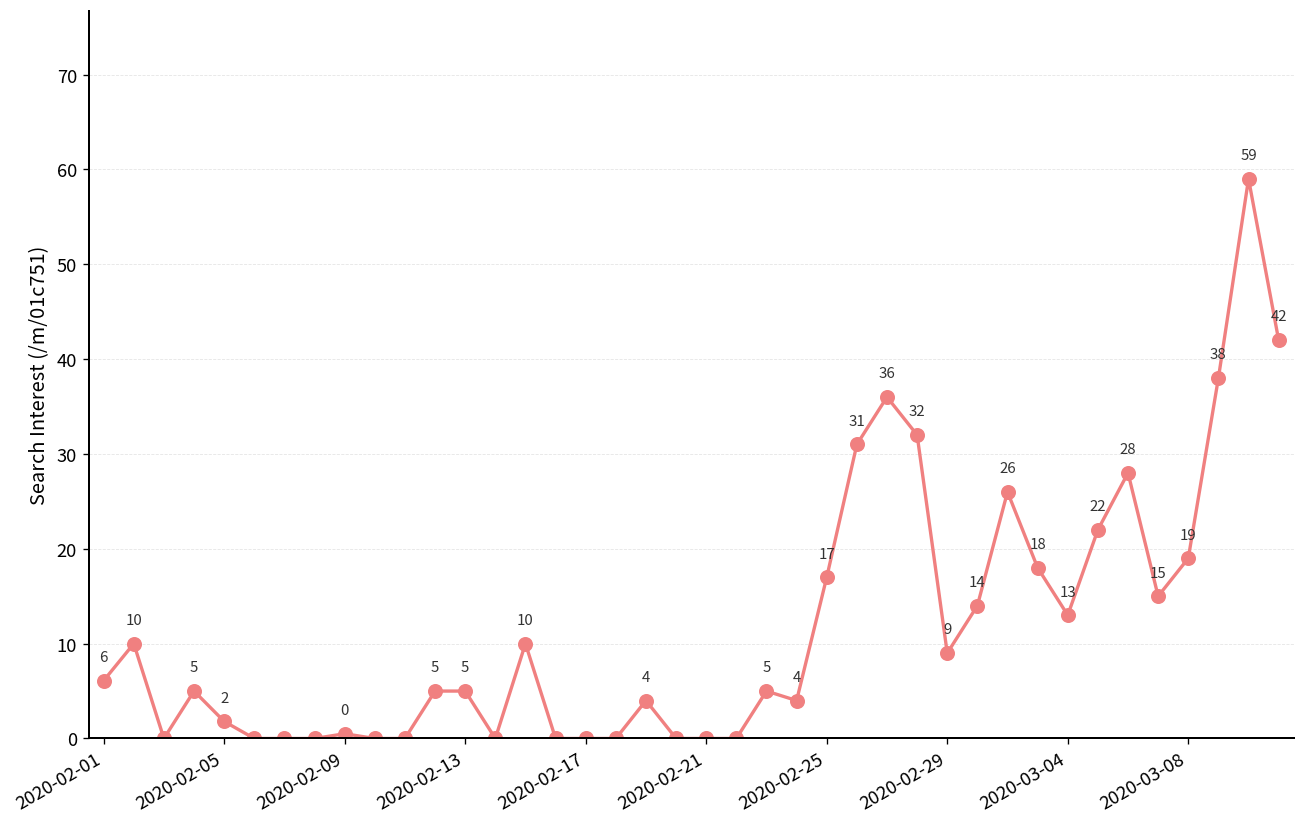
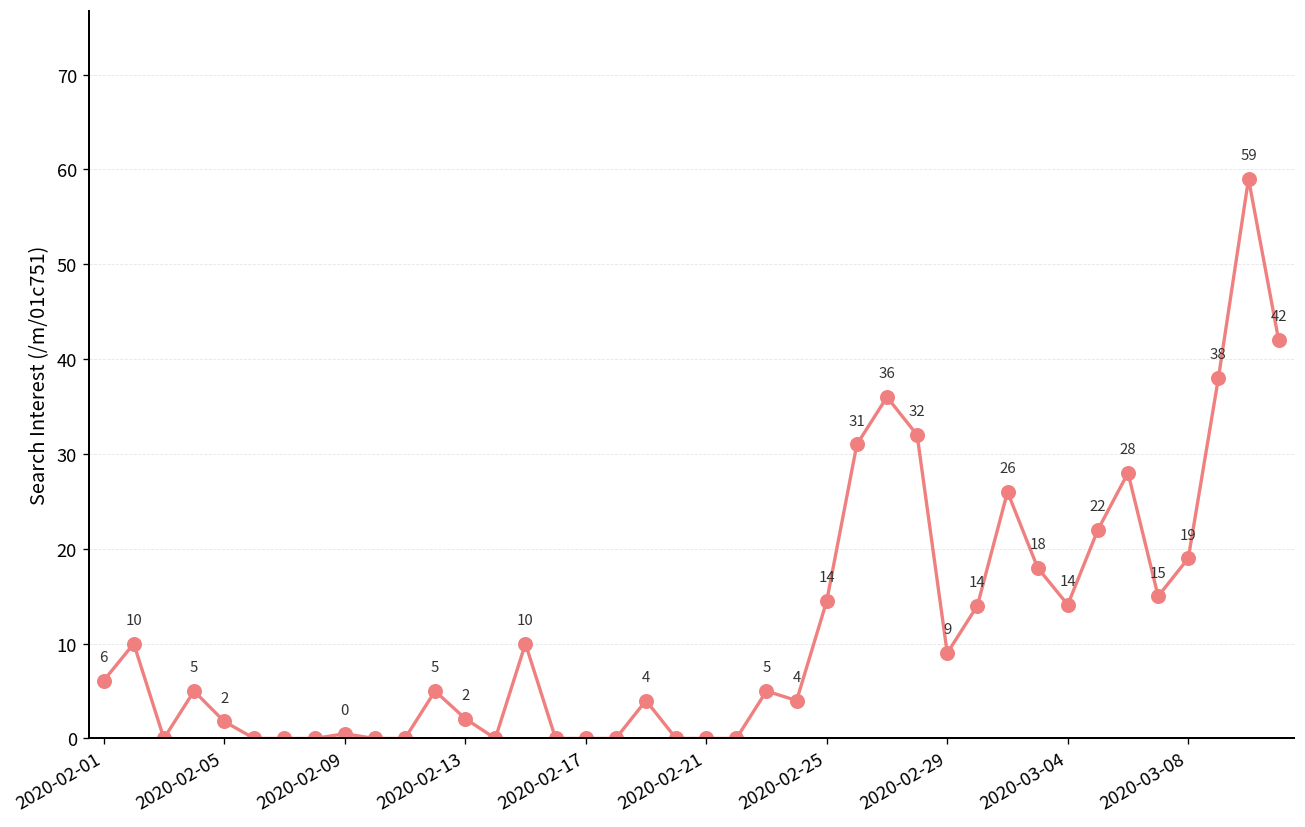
2020-02-13: 5 -> 2
2020-02-25: 17 -> 14
2020-03-04: 13 -> 14
